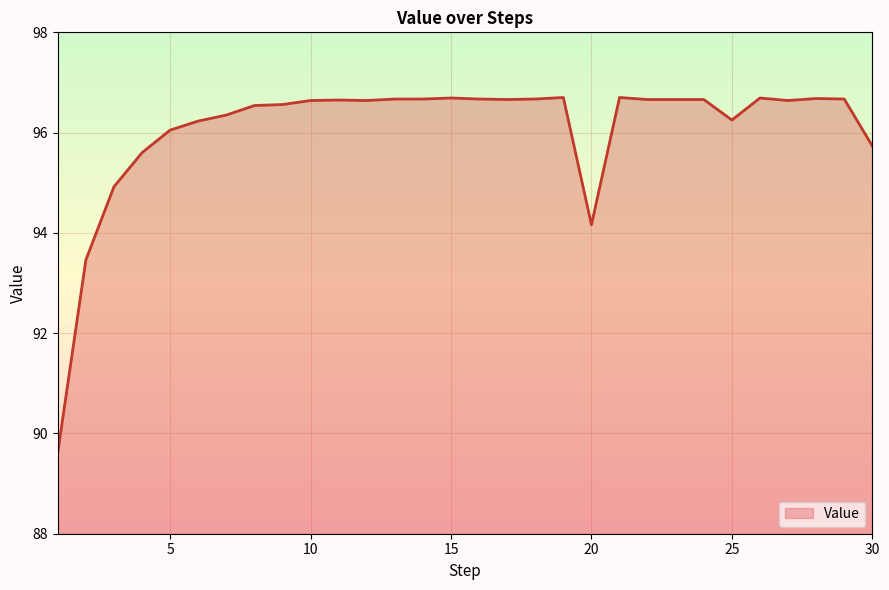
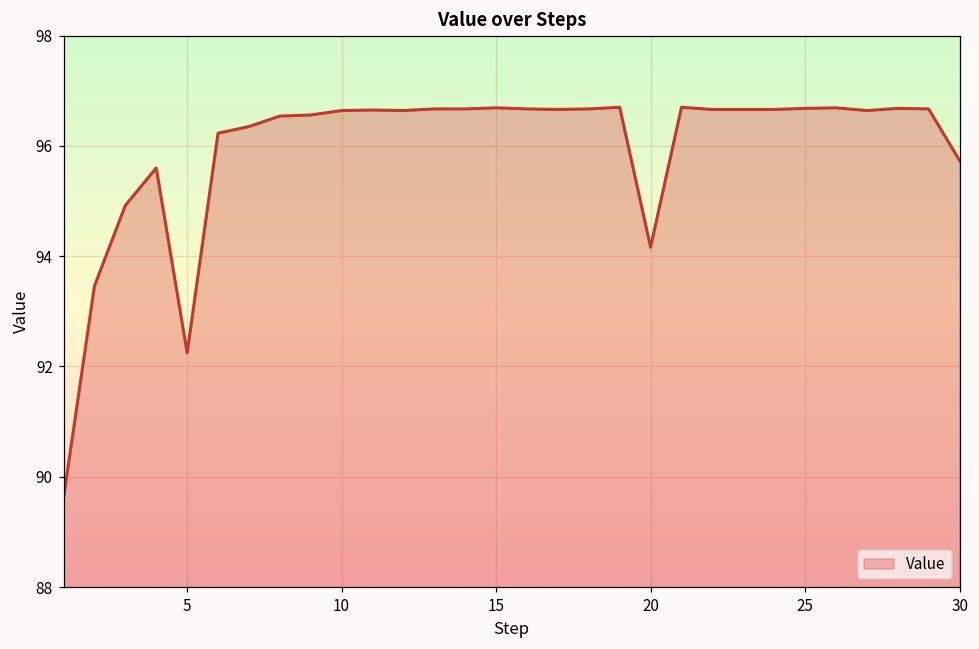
5: 96.1 -> 92.2
25: 96.3 -> 96.7
